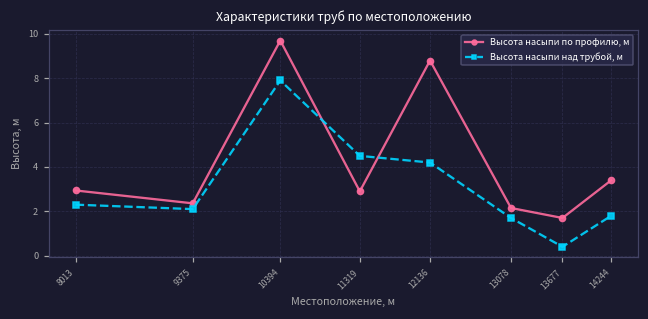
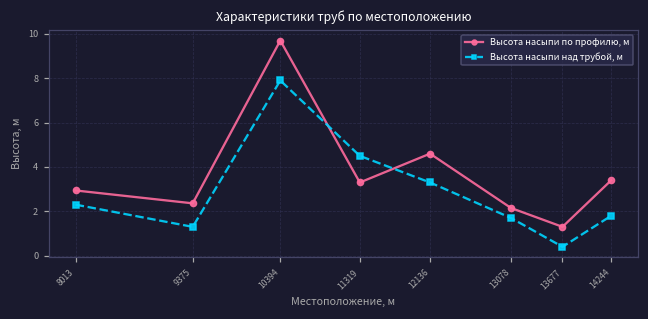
Высота насыпи над трубой, м, 9375: 2.1 -> 1.3
Высота насыпи по профилю, м, 11319: 2.9 -> 3.3
Высота насыпи по профилю, м, 12136: 8.8 -> 4.6
Высота насыпи над трубой, м, 12136: 4.2 -> 3.3
Высота насыпи по профилю, м, 13677: 1.7 -> 1.3
